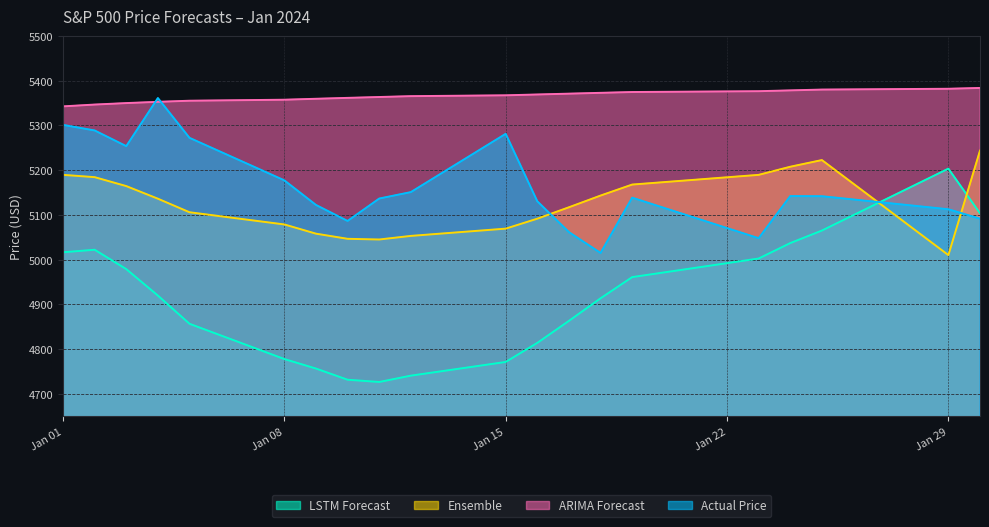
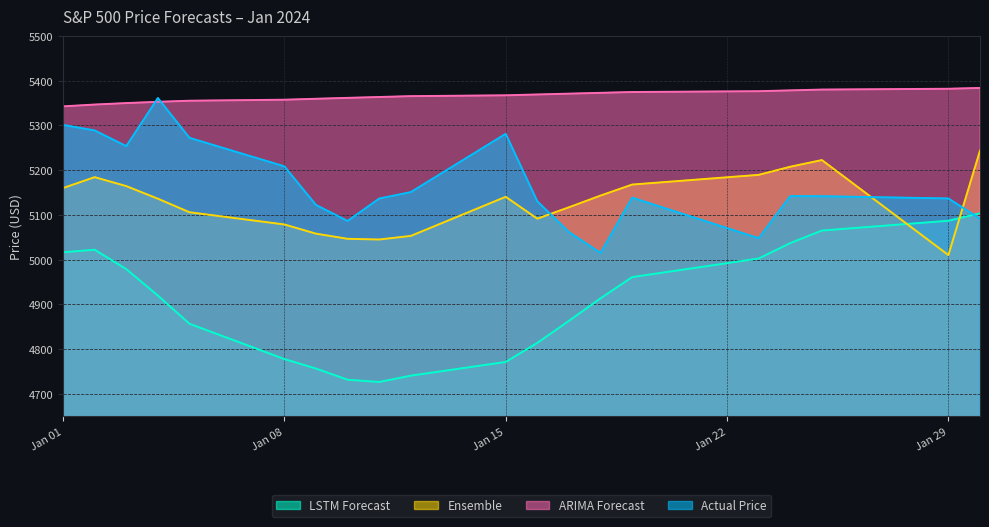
Ensemble, Jan 01: 5190 -> 5160
Actual Price, Jan 08: 5180 -> 5210
Ensemble, Jan 15: 5070 -> 5140
LSTM Forecast, Jan 29: 5200 -> 5090
Actual Price, Jan 29: 5110 -> 5140
